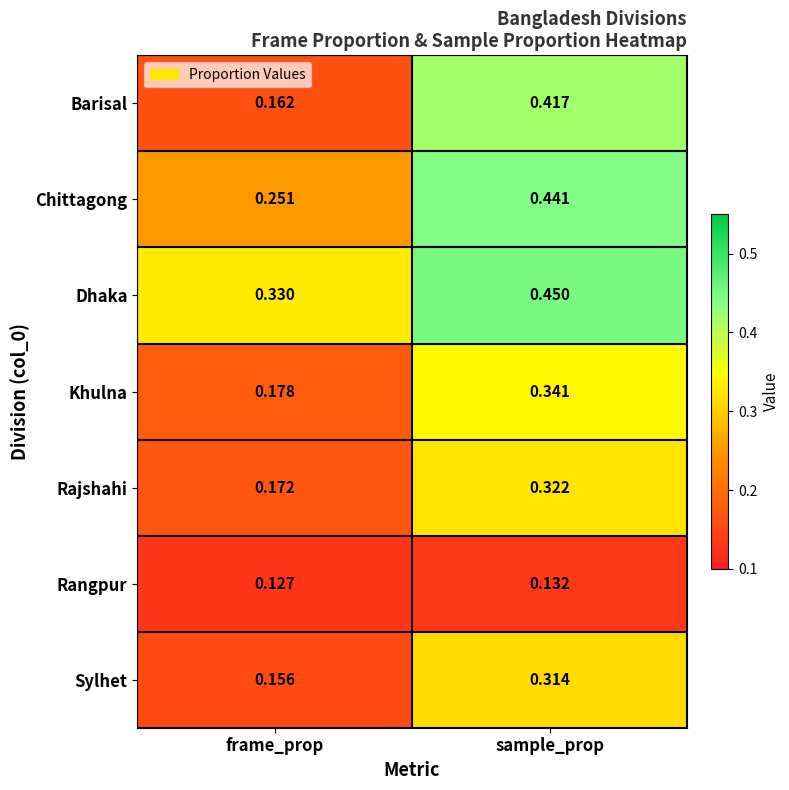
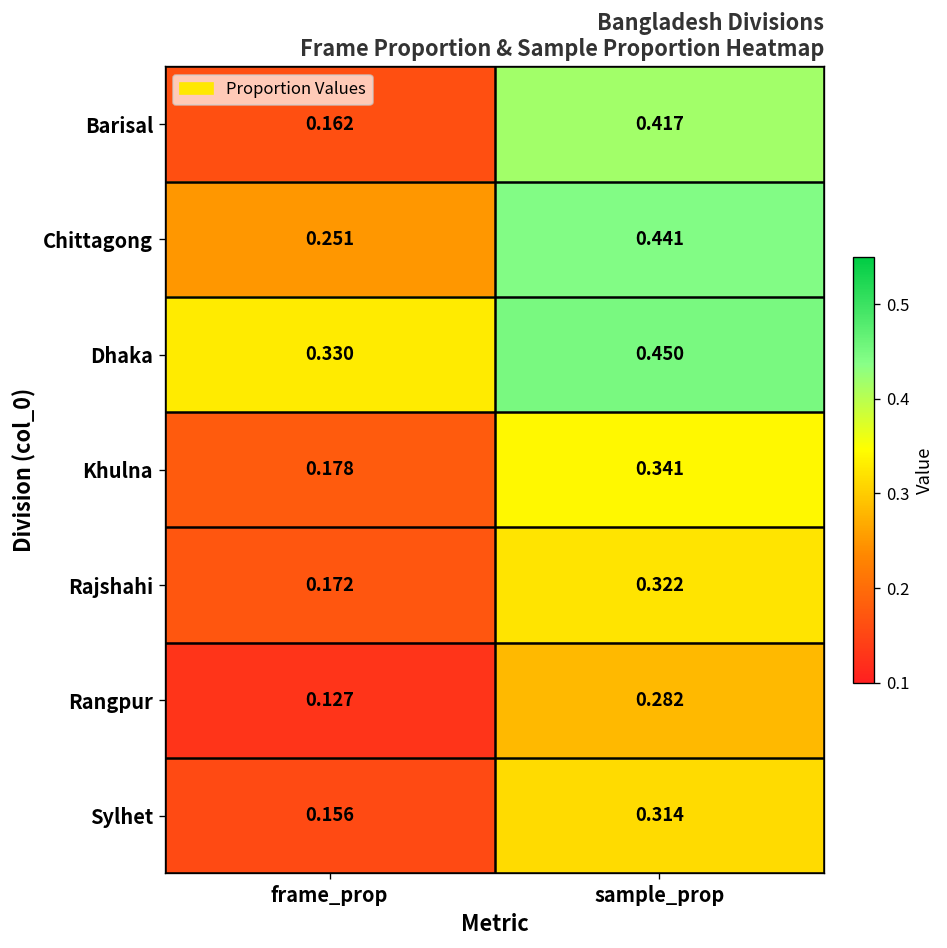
Rangpur, sample_prop: 0.132 -> 0.282
